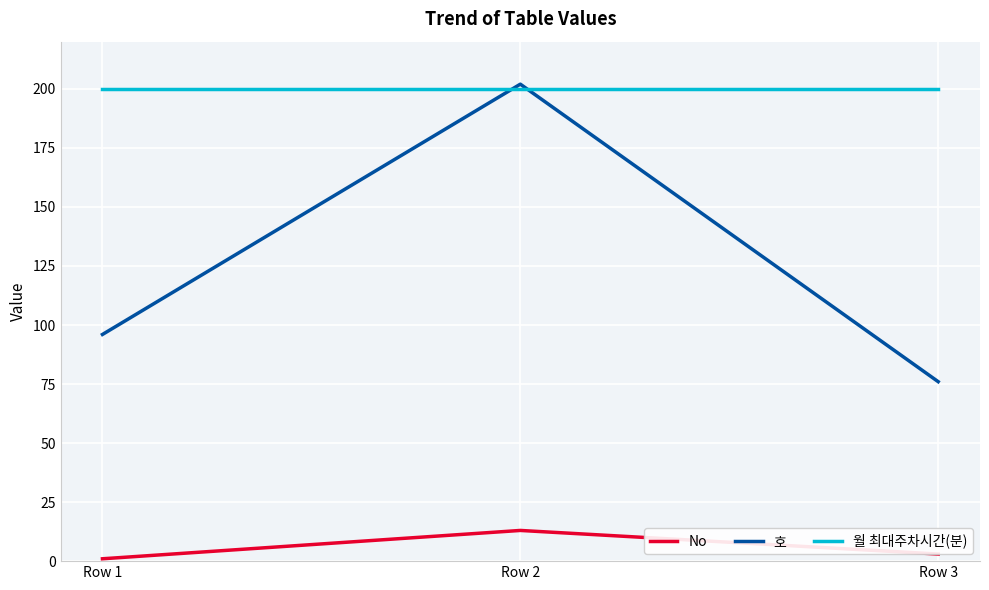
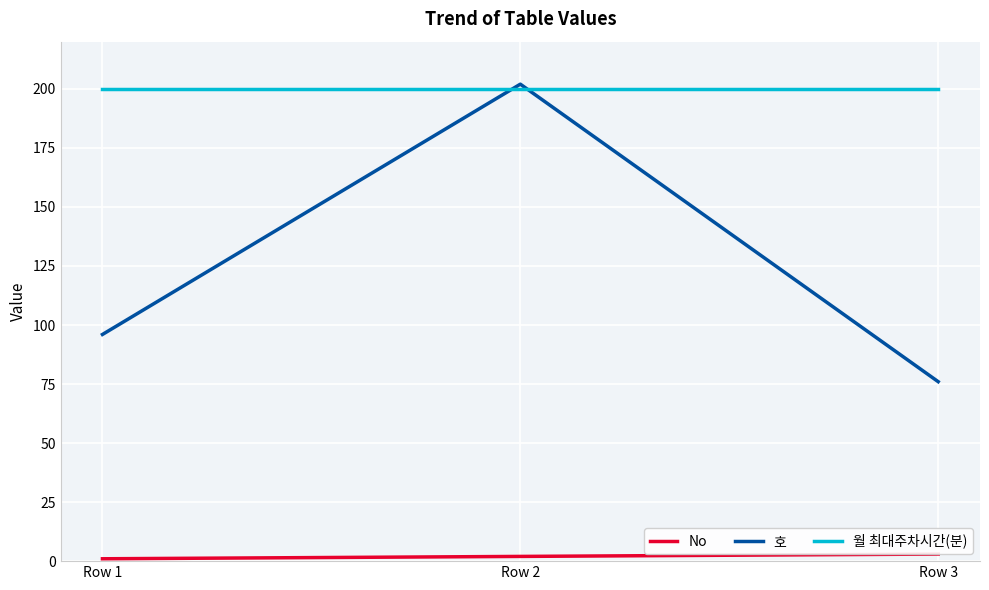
No, Row 2: 13 -> 2
